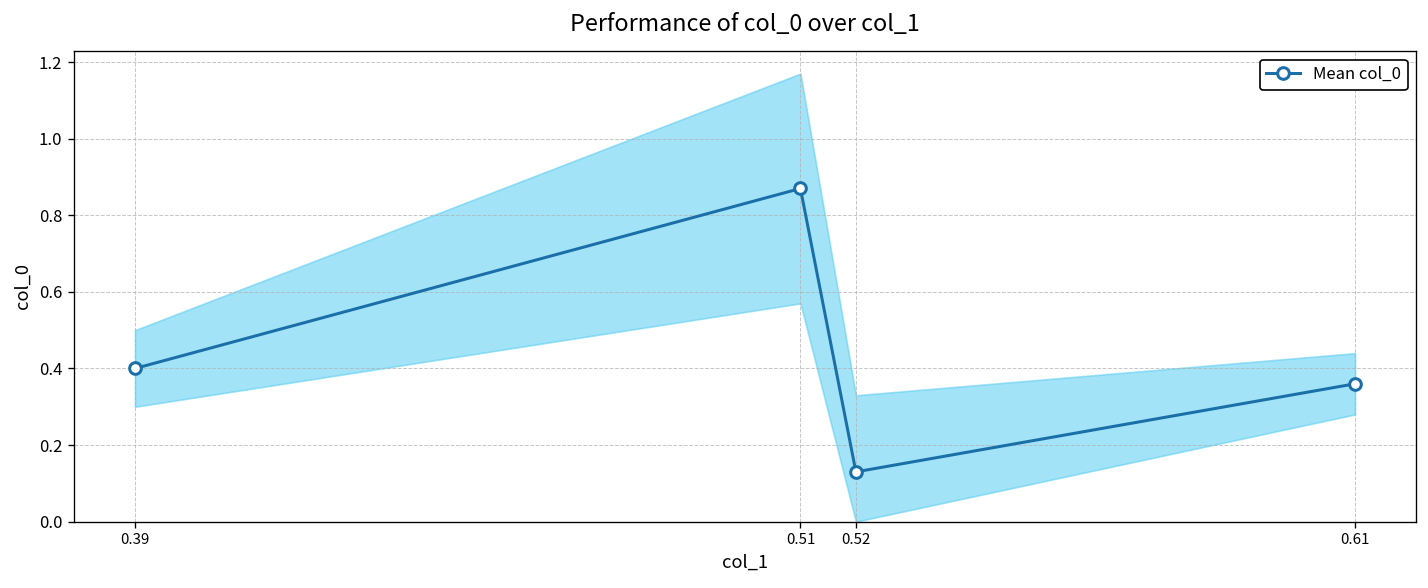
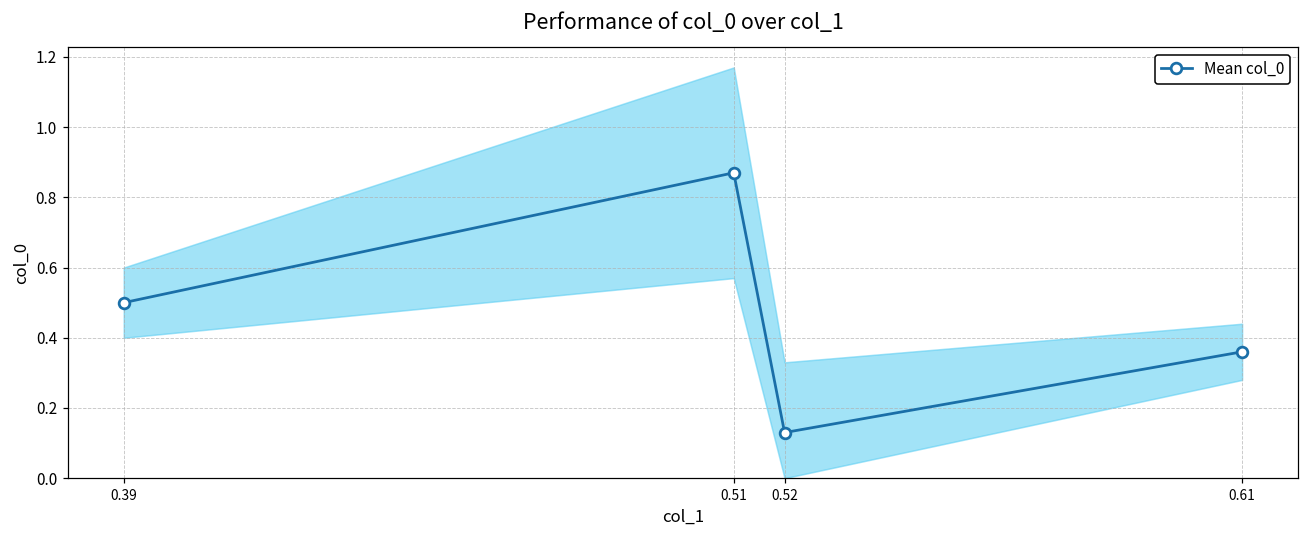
Mean col_0, 0.39: 0.4 -> 0.5
